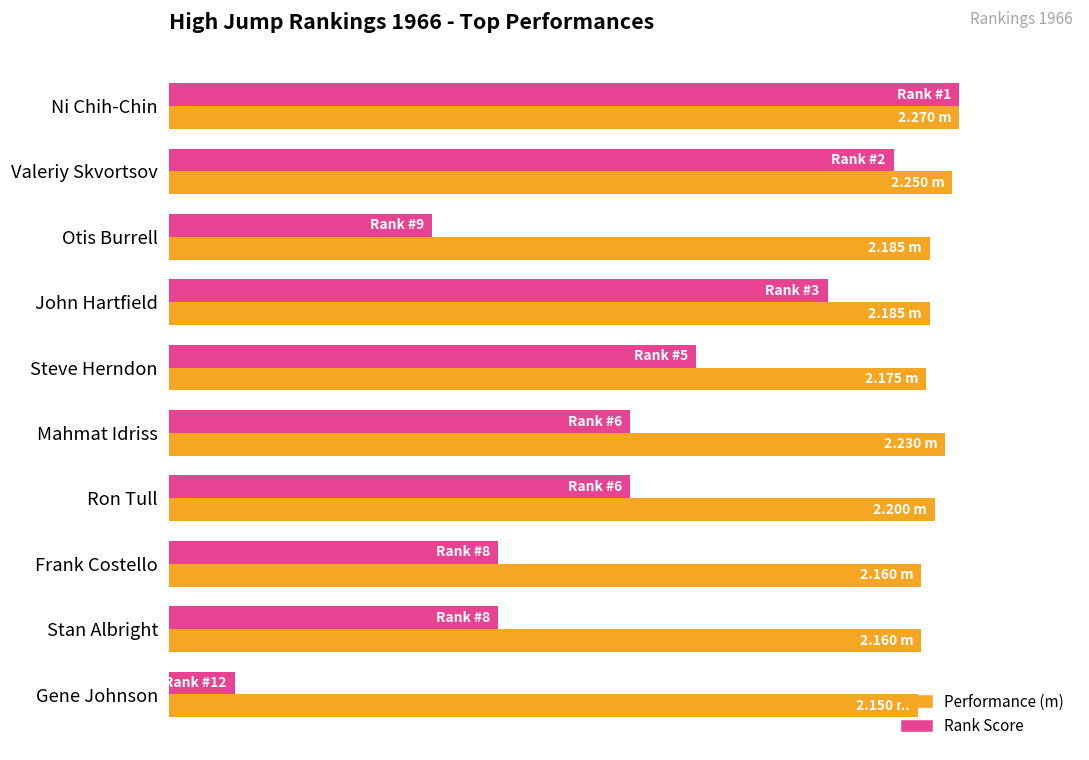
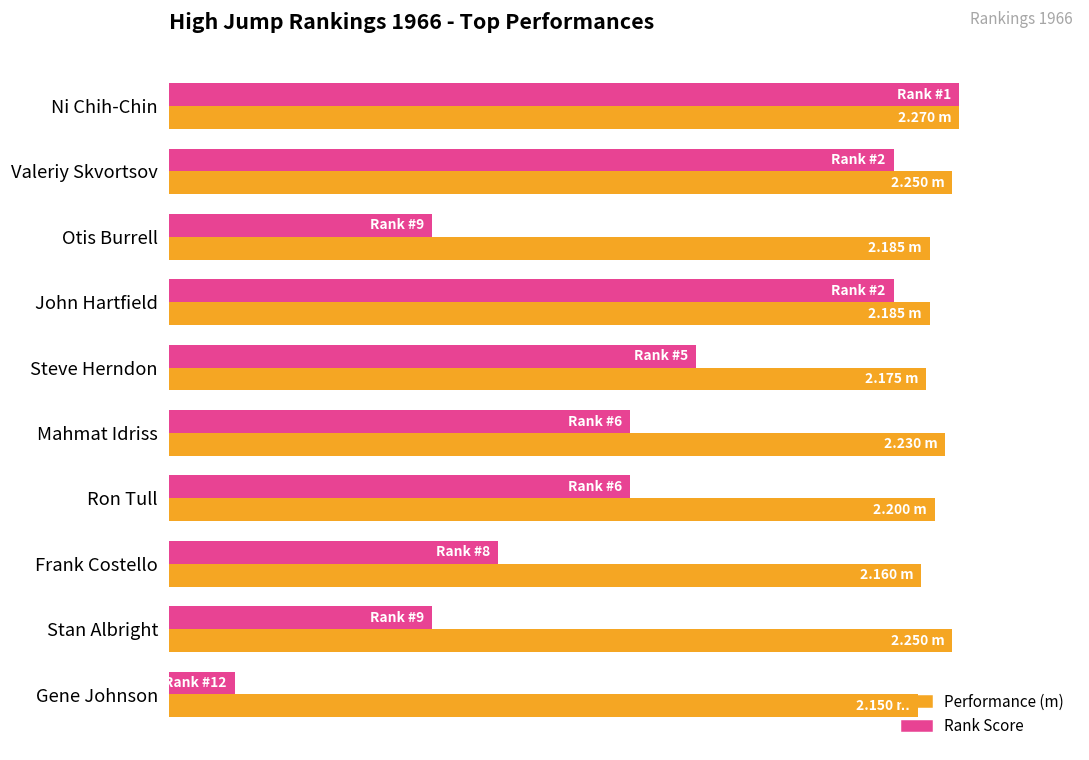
Rank Score, John Hartfield: 3 -> 2
Rank Score, Stan Albright: 8 -> 9
Performance (m), Stan Albright: 2.160 -> 2.250
